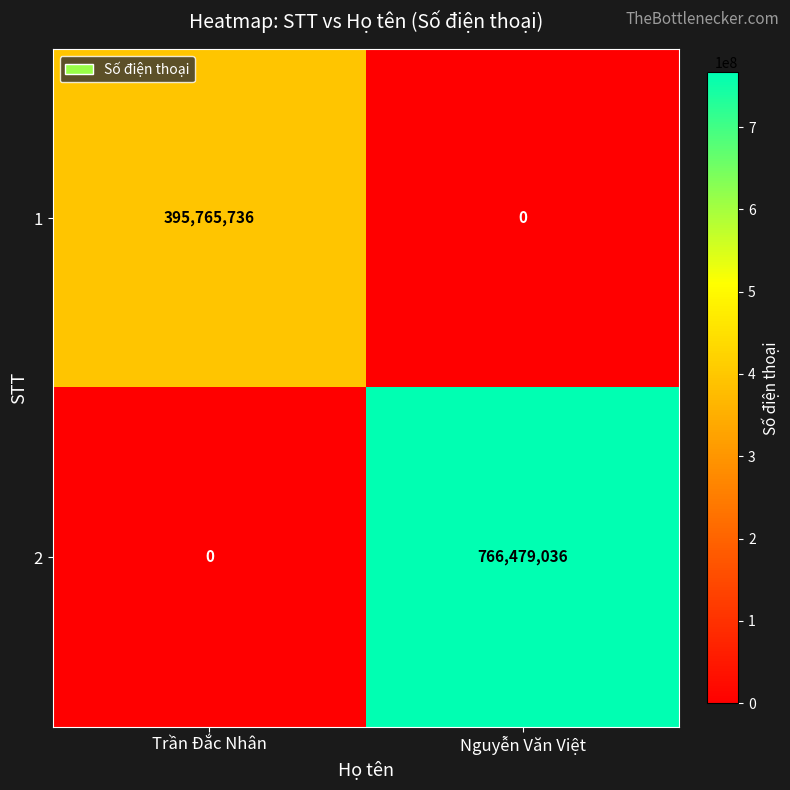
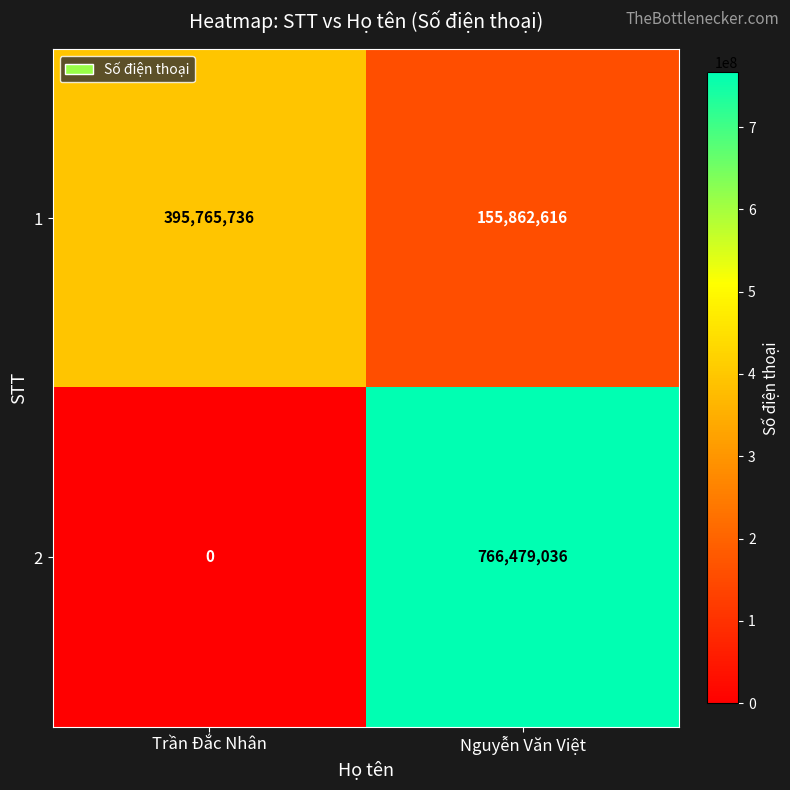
1, Nguyễn Văn Việt: 0 -> 155,862,616
